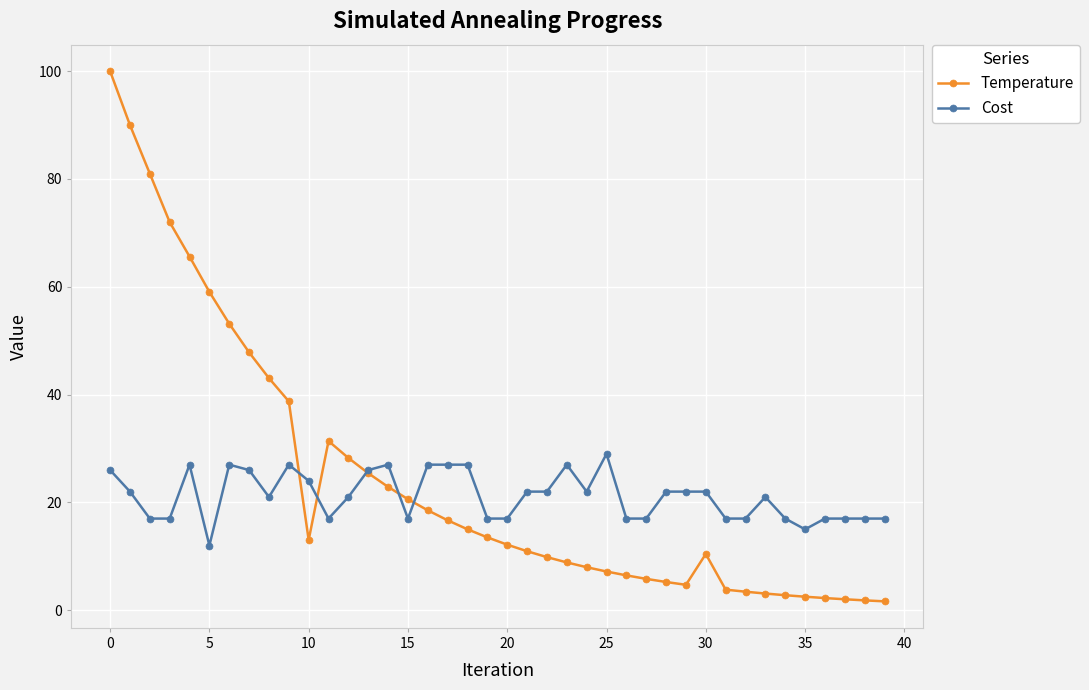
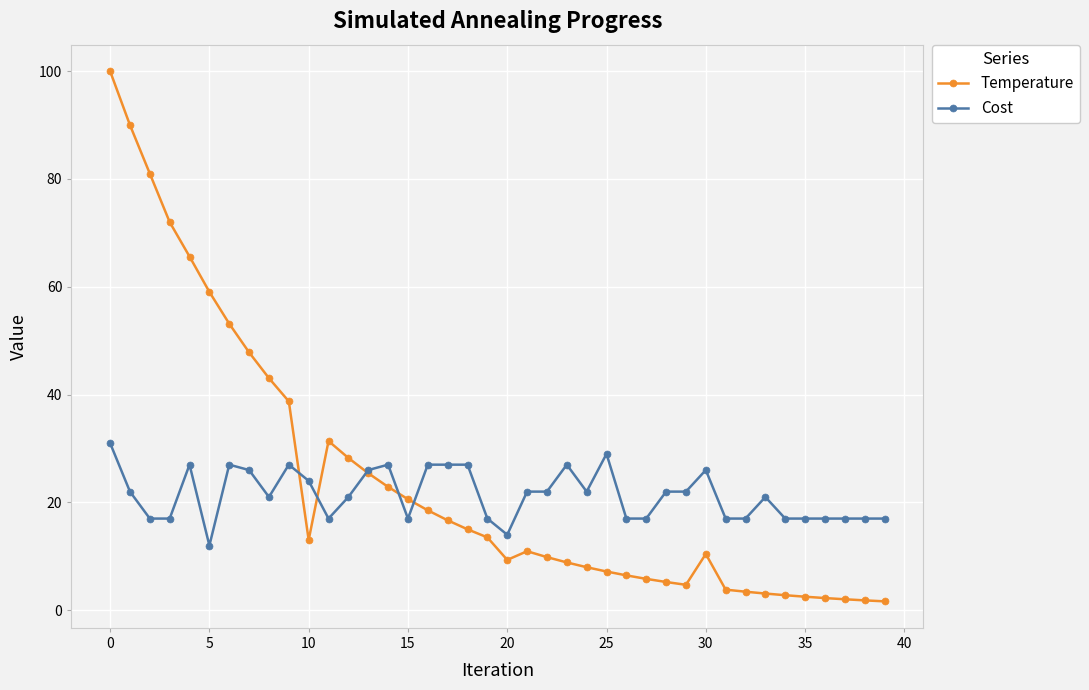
Cost, 0: 26 -> 31
Temperature, 20: 12 -> 9
Cost, 20: 17 -> 14
Cost, 30: 22 -> 26
Cost, 35: 15 -> 17
